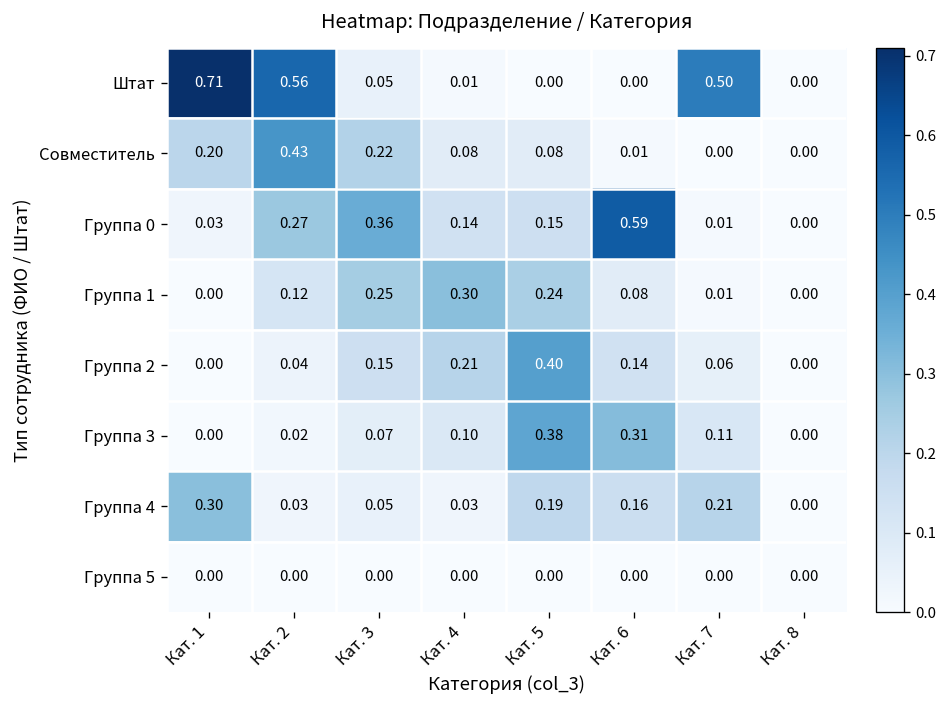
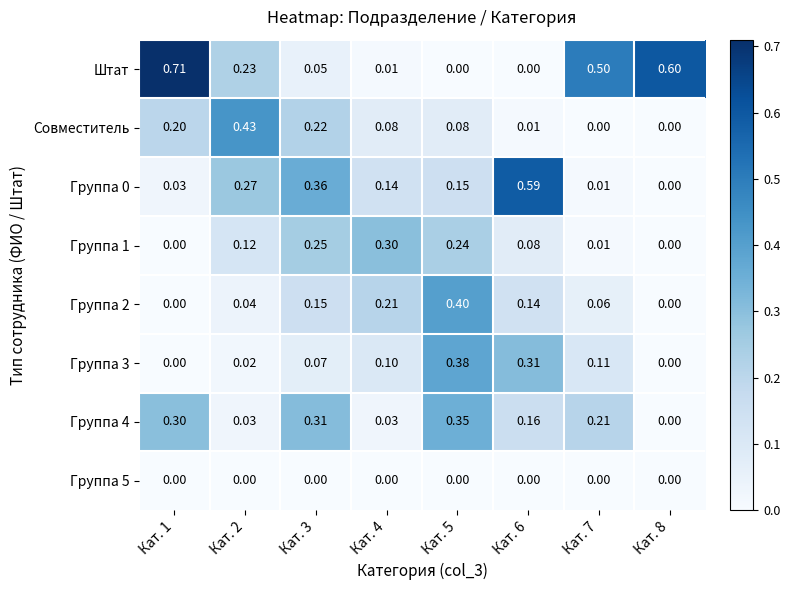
Штат, Кат. 2: 0.56 -> 0.23
Штат, Кат. 8: 0.00 -> 0.60
Группа 4, Кат. 3: 0.05 -> 0.31
Группа 4, Кат. 5: 0.19 -> 0.35
